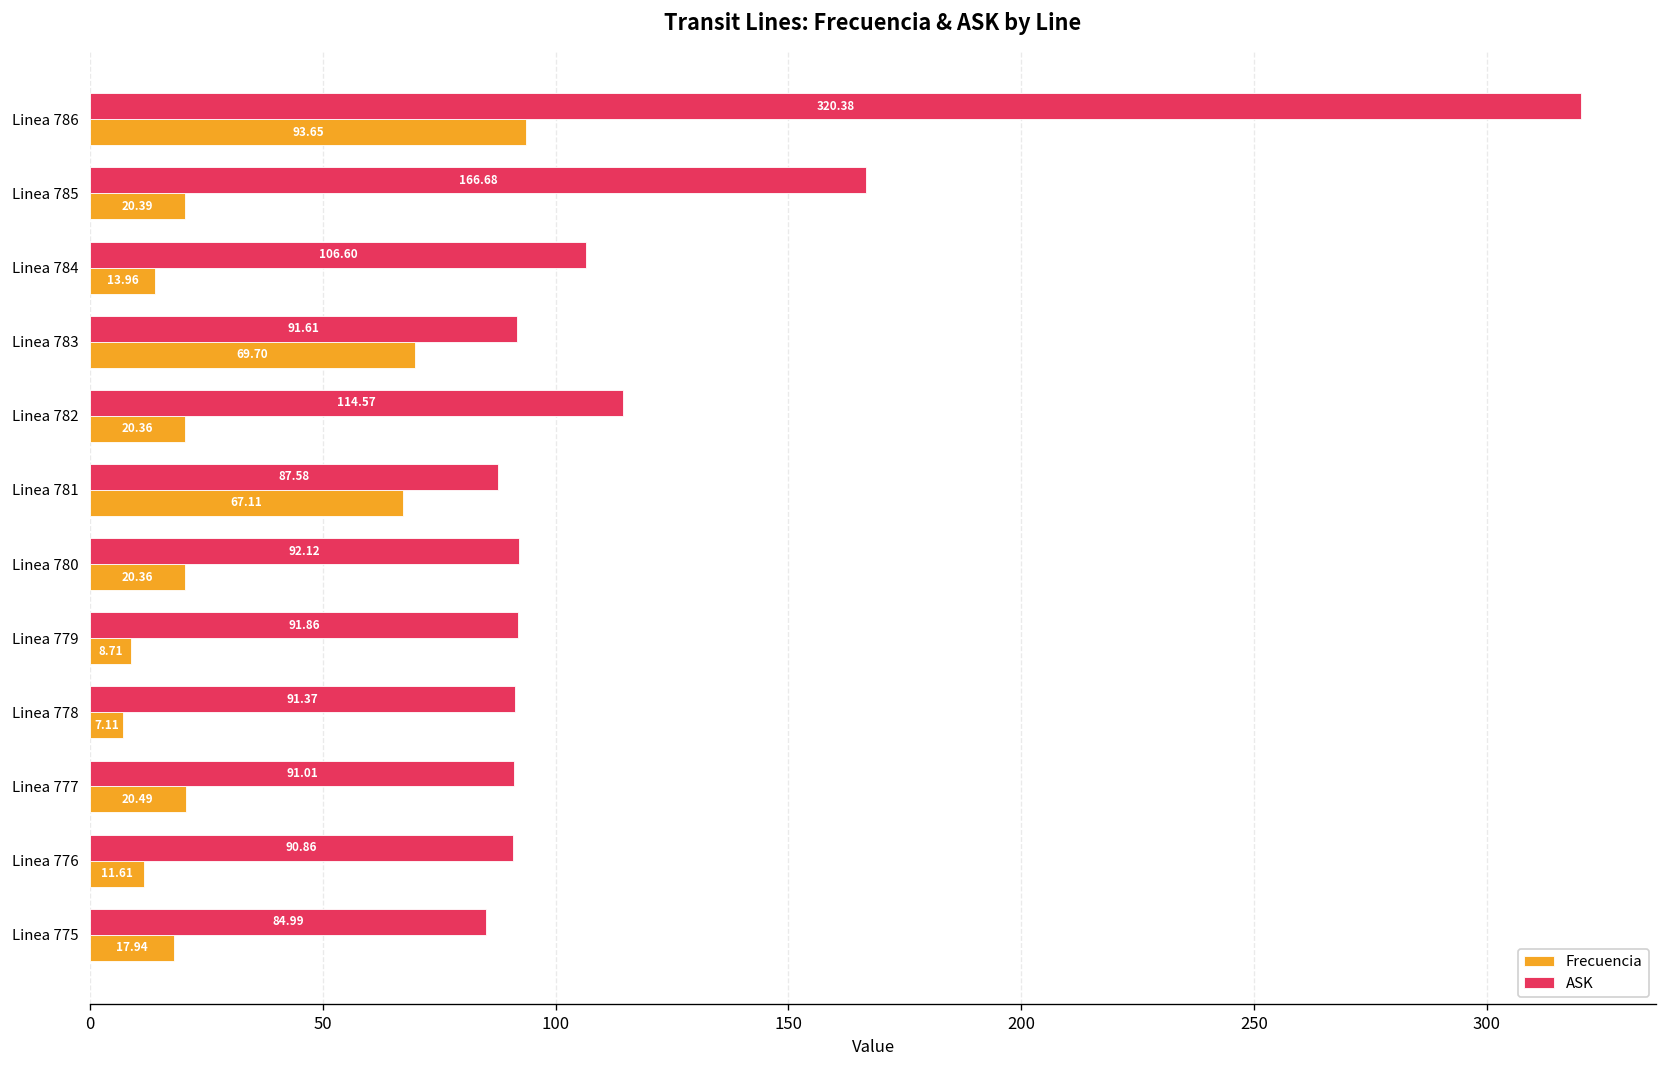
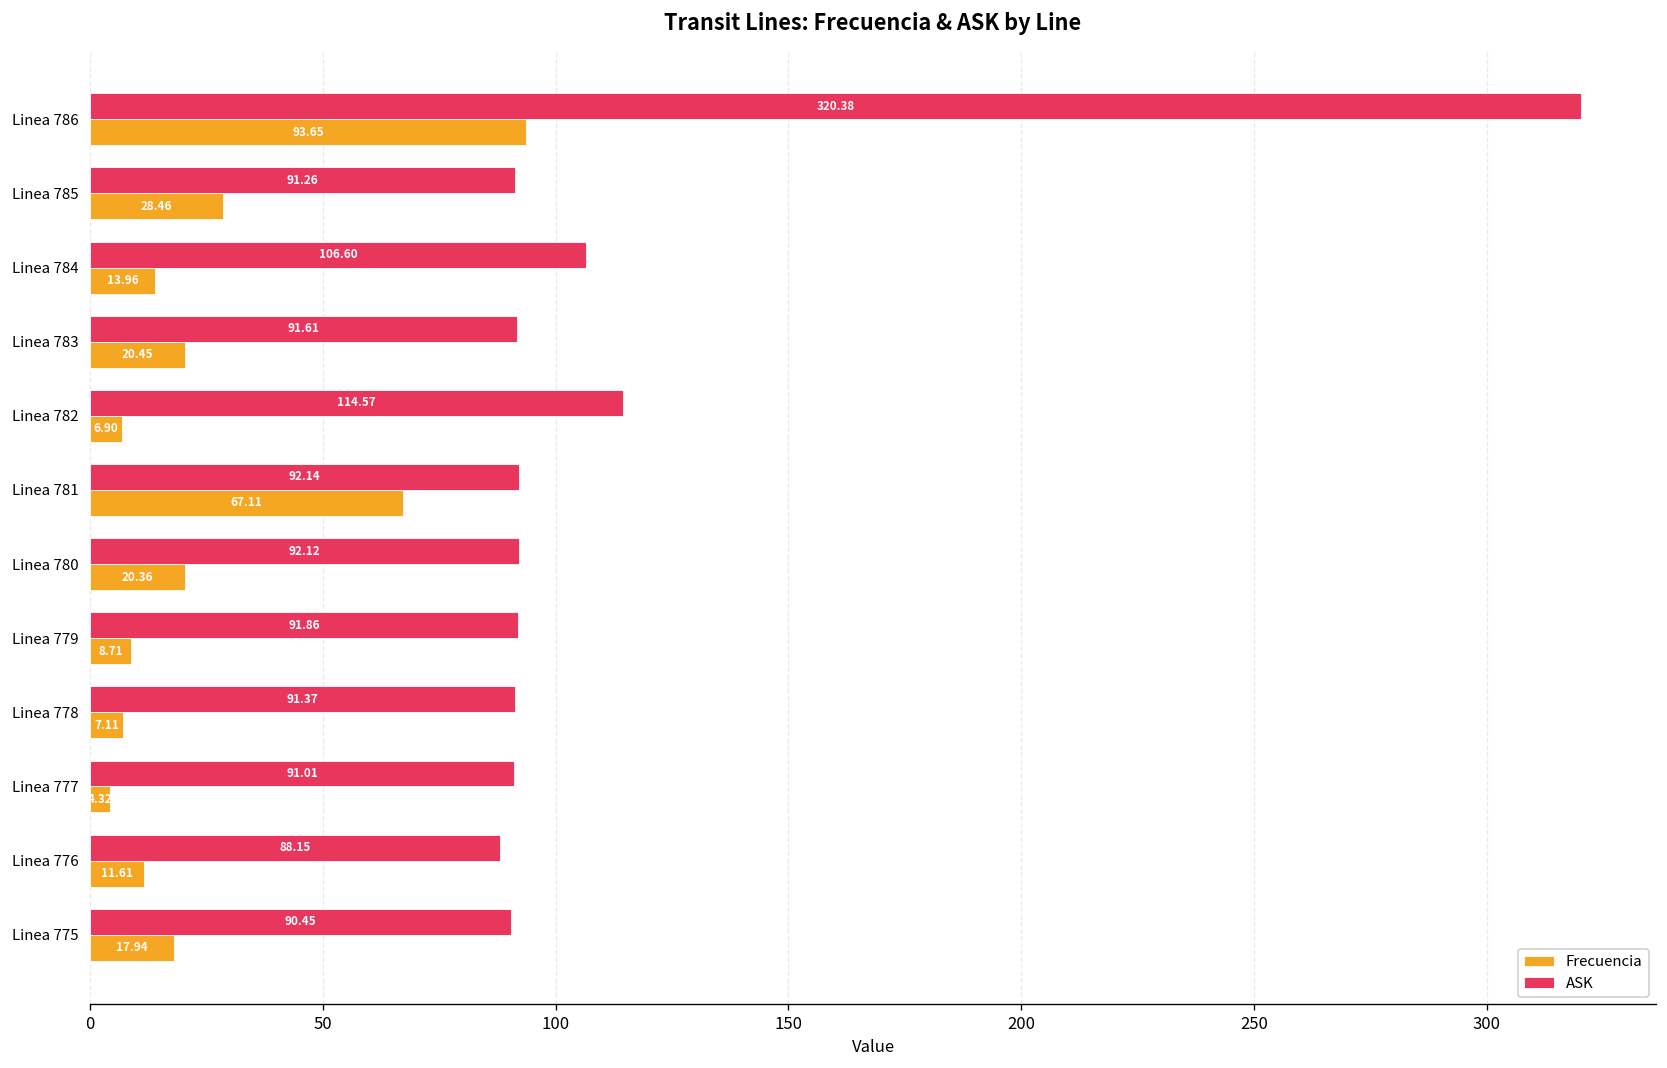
ASK, Linea 785: 166.68 -> 91.26
Frecuencia, Linea 785: 20.39 -> 28.46
Frecuencia, Linea 783: 69.70 -> 20.45
Frecuencia, Linea 782: 20.36 -> 6.90
ASK, Linea 781: 87.58 -> 92.14
Frecuencia, Linea 777: 20.49 -> 4.32
ASK, Linea 776: 90.86 -> 88.15
ASK, Linea 775: 84.99 -> 90.45
